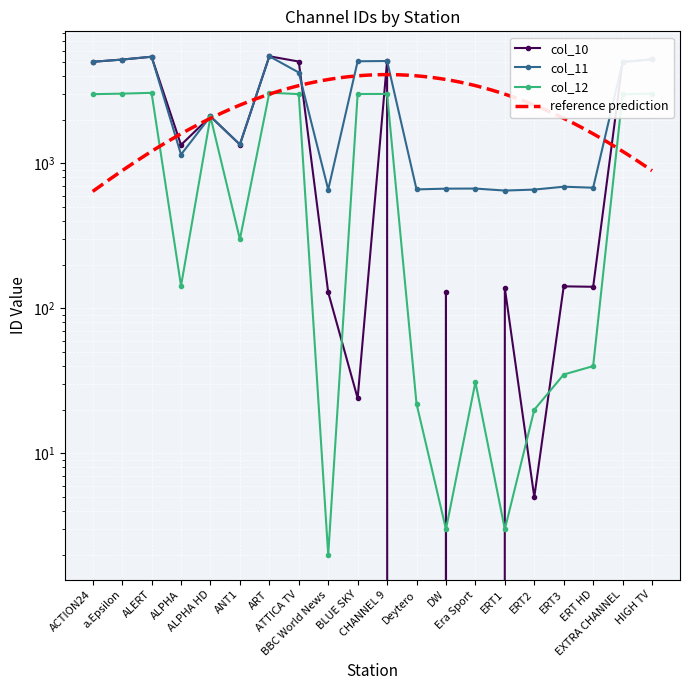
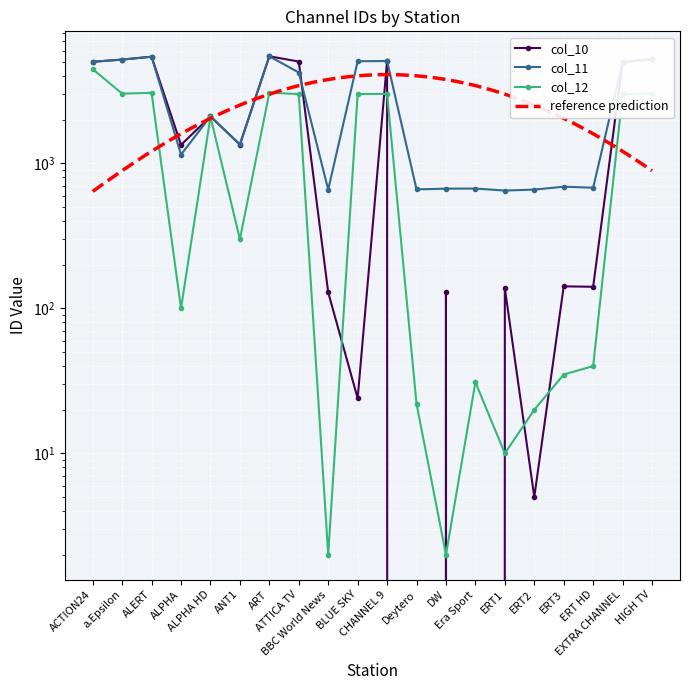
col_12, ACTION24: 3000 -> 4500
col_12, ALPHA: 140 -> 100
col_12, DW: 3 -> 2
col_12, ERT1: 3 -> 10
